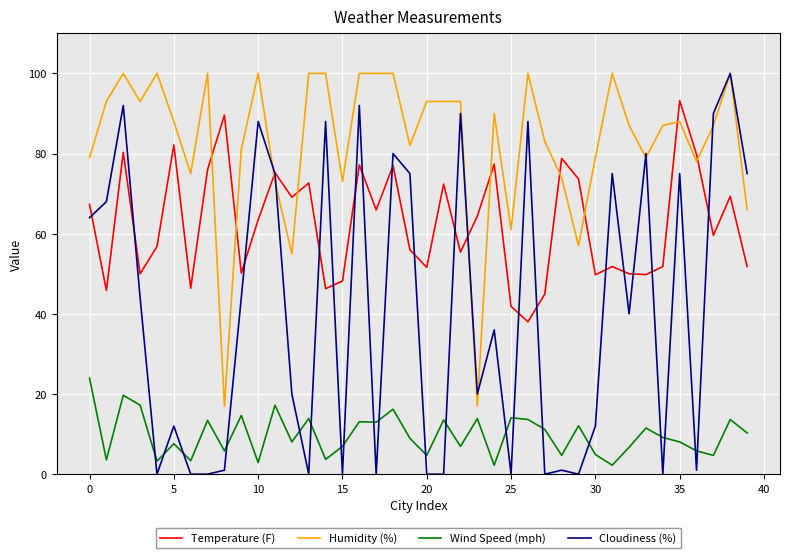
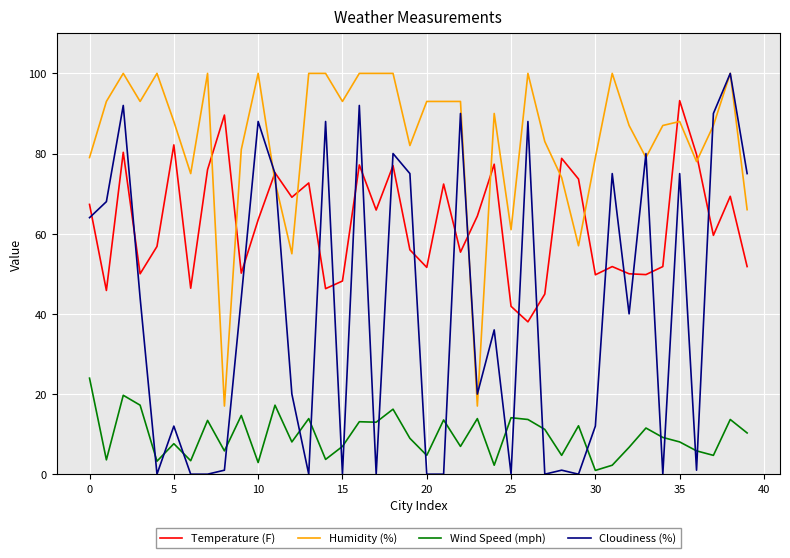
Humidity (%), 15: 73 -> 93
Wind Speed (mph), 30: 5 -> 1
